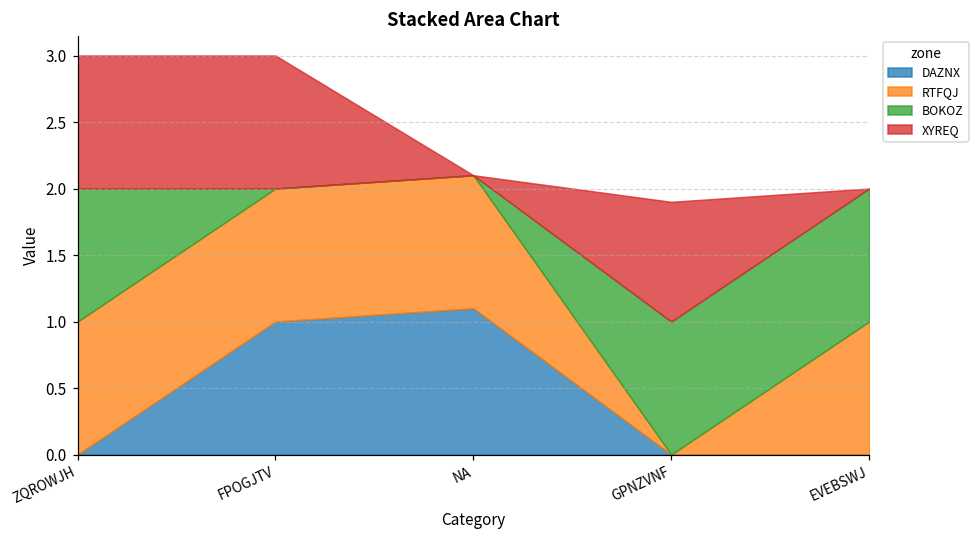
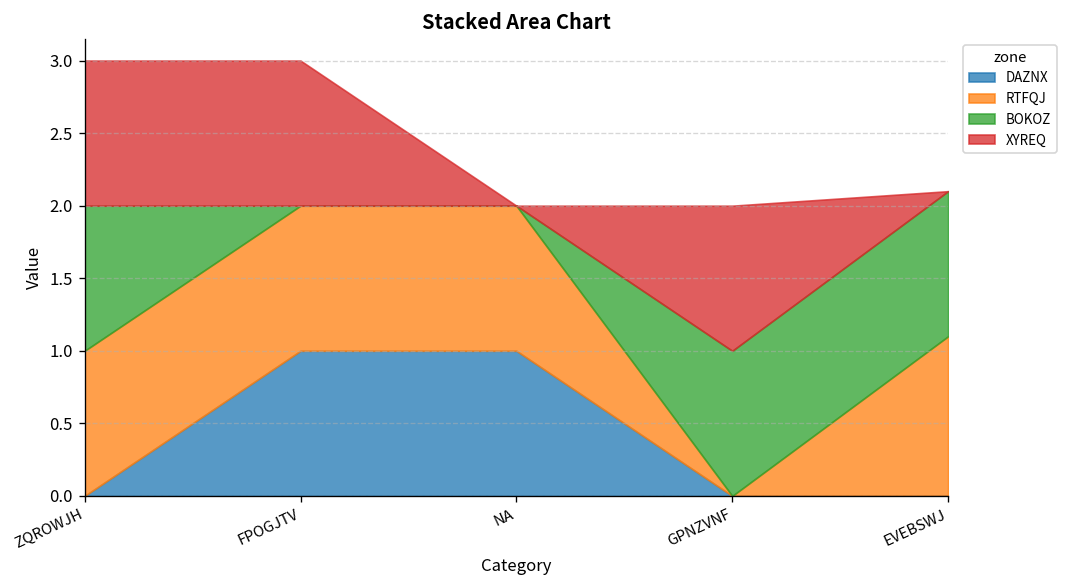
DAZNX, NA: 1.1 -> 1.0
XYREQ, GPNZVNF: 0.9 -> 1.0
RTFQJ, EVEBSWJ: 1.0 -> 1.1
